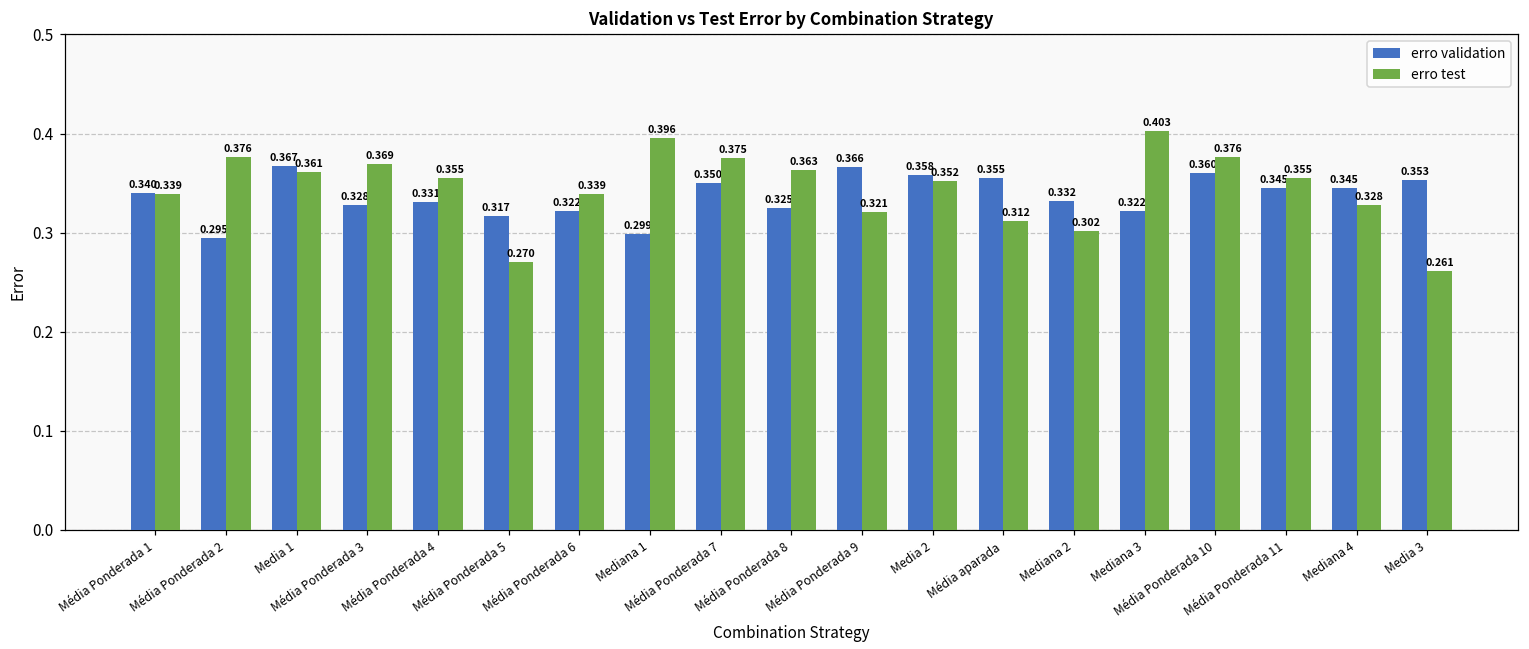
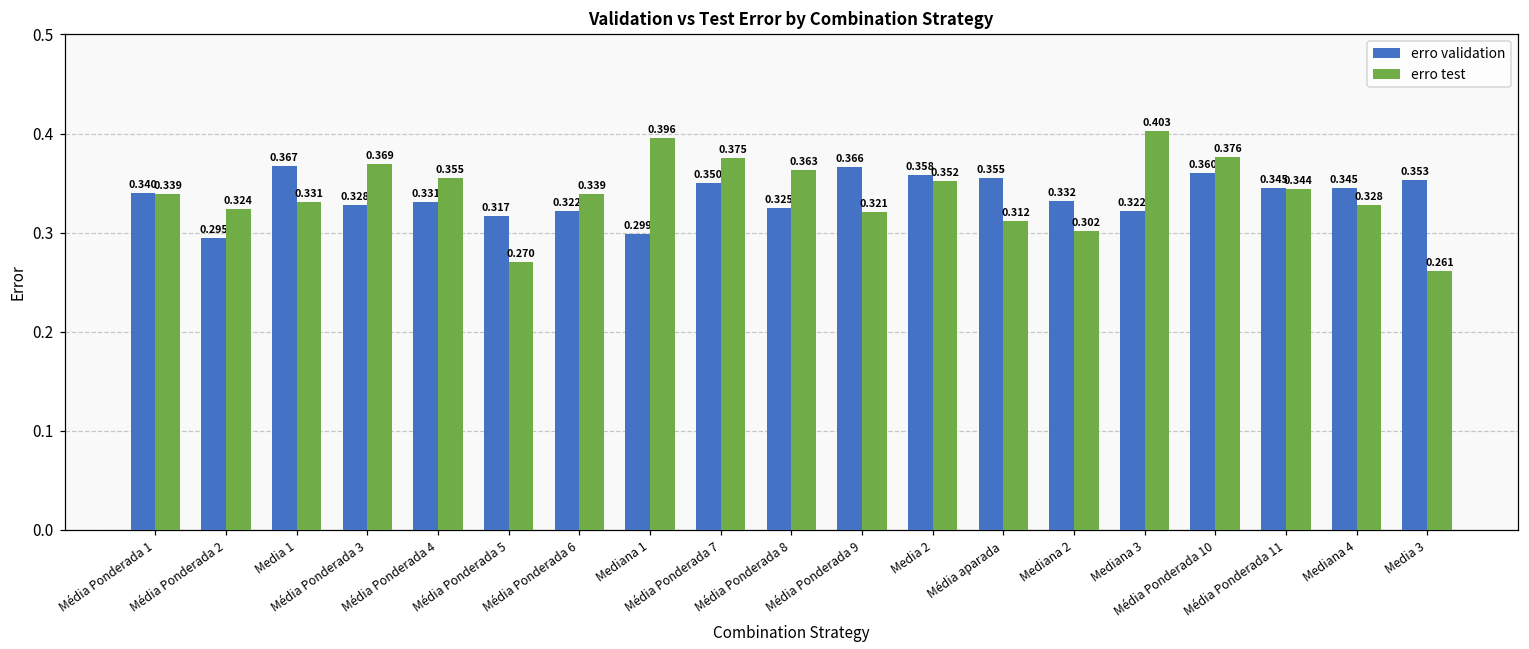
erro test, Média Ponderada 2: 0.376 -> 0.324
erro test, Media 1: 0.361 -> 0.331
erro test, Média Ponderada 11: 0.355 -> 0.344
